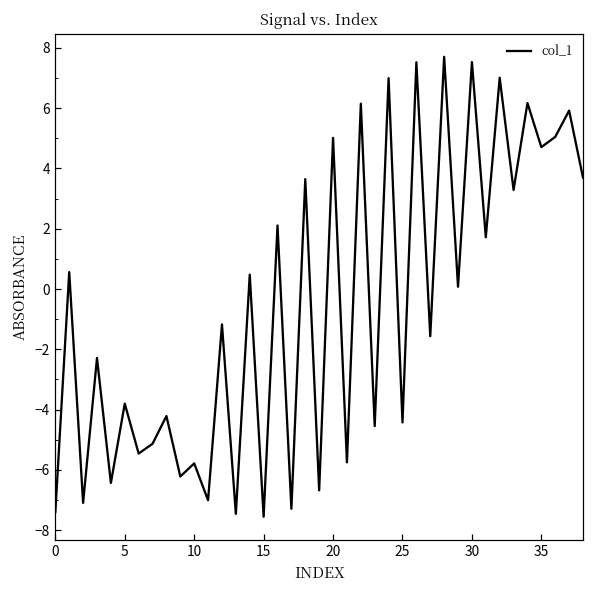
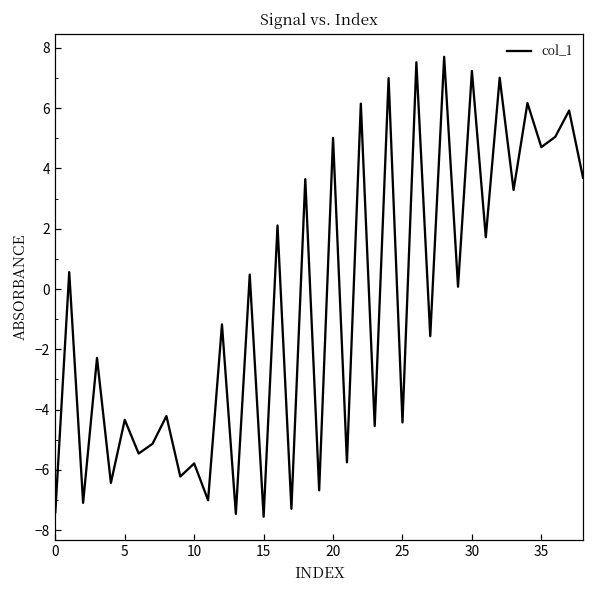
5: -3.8 -> -4.3
30: 7.5 -> 7.2
